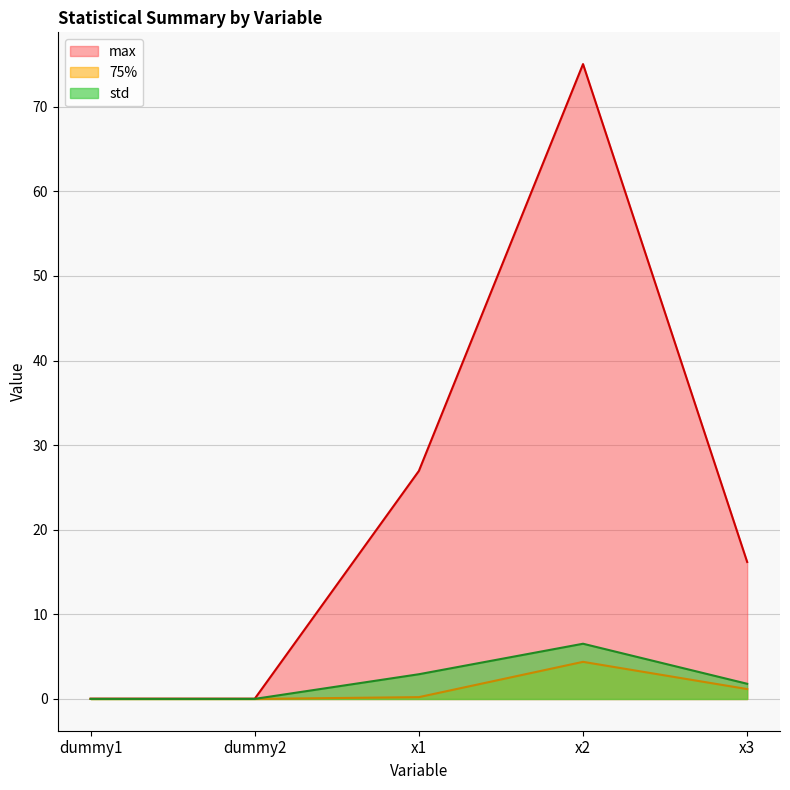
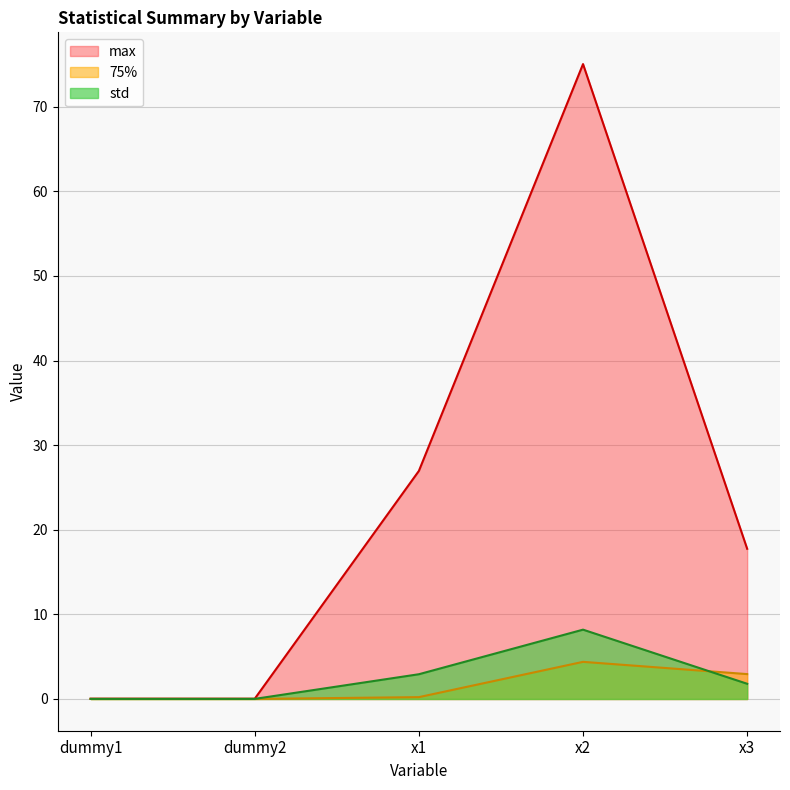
std, x2: 7 -> 8
max, x3: 16 -> 18
75%, x3: 1 -> 3
